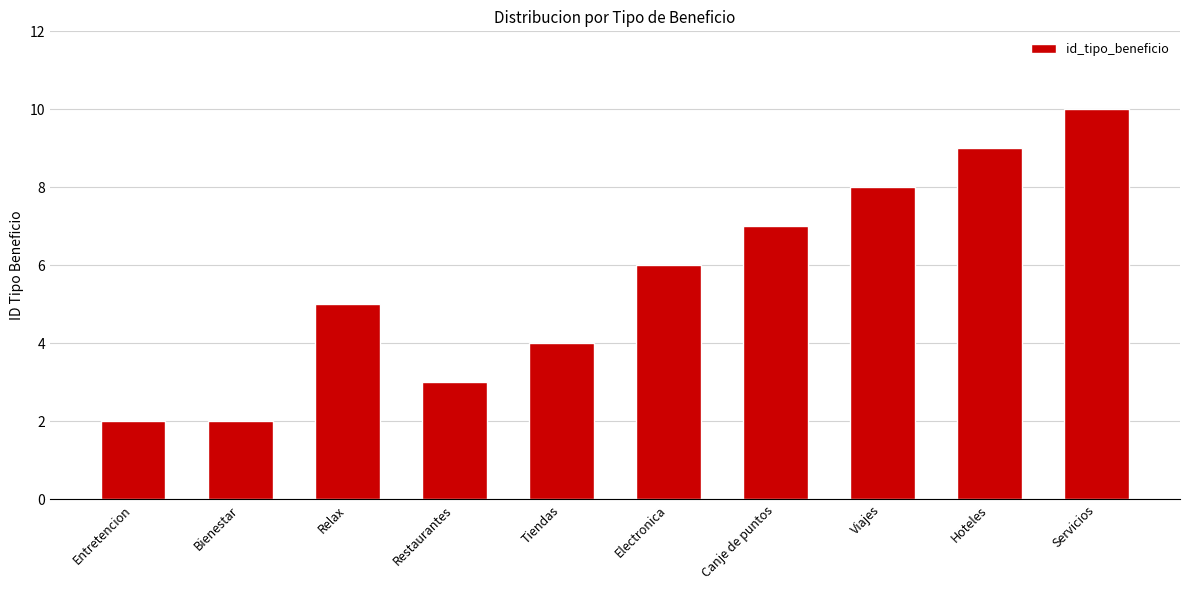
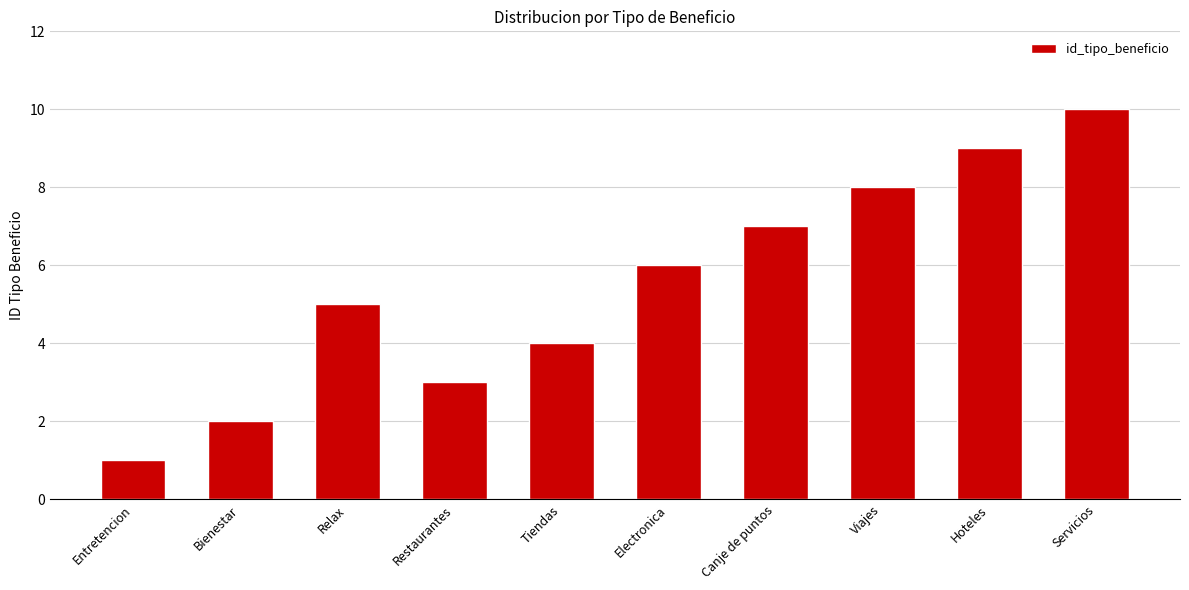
Entretencion: 2 -> 1
